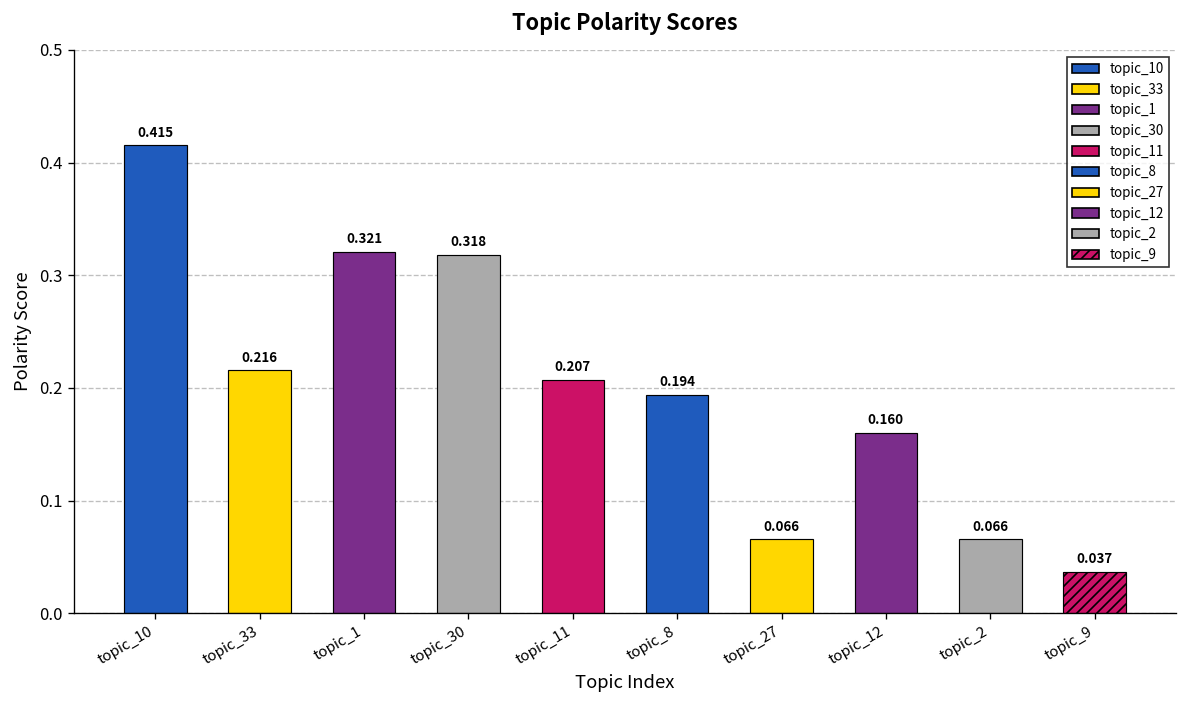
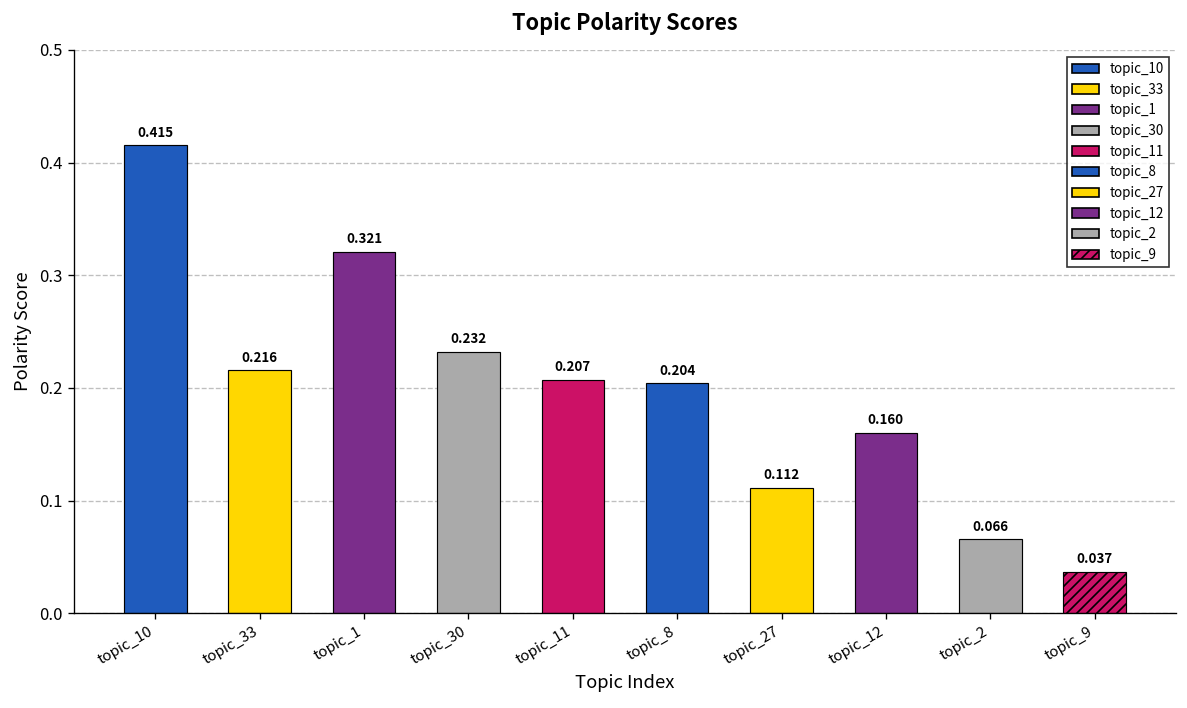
topic_30: 0.318 -> 0.232
topic_8: 0.194 -> 0.204
topic_27: 0.066 -> 0.112
